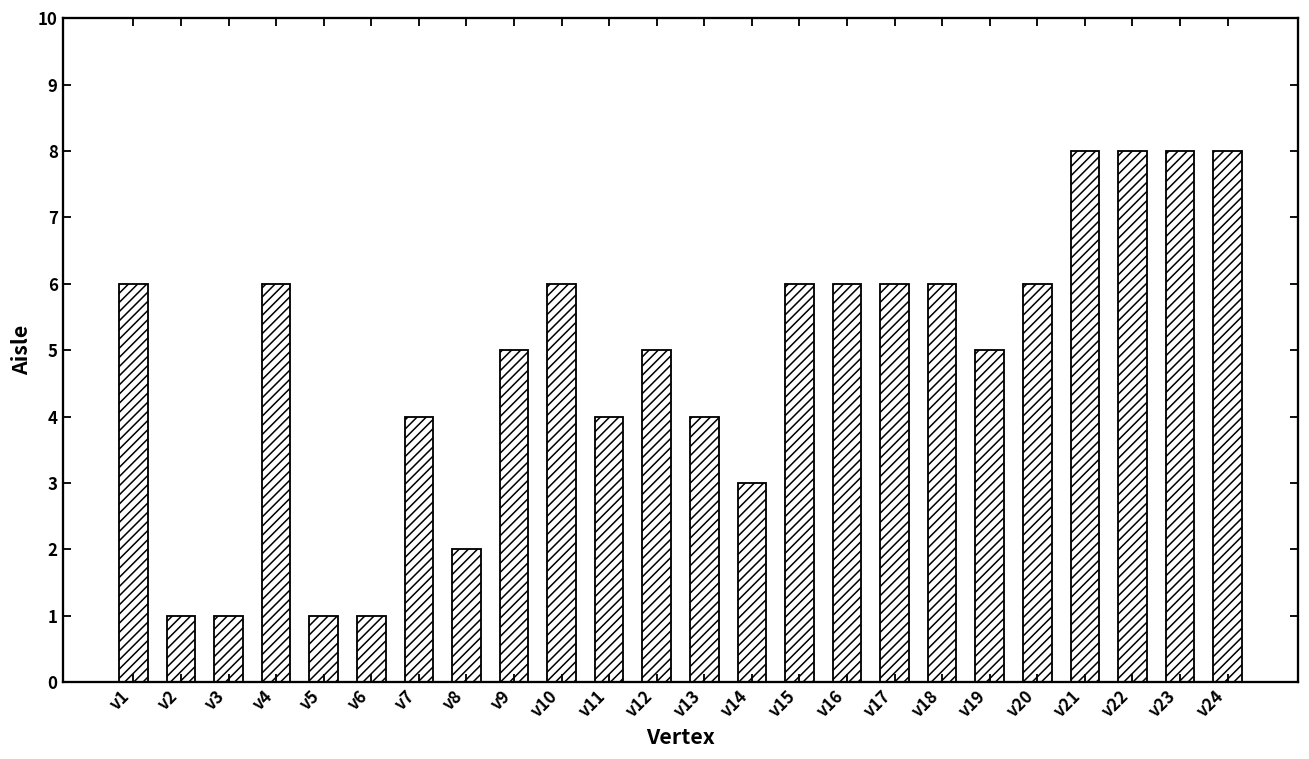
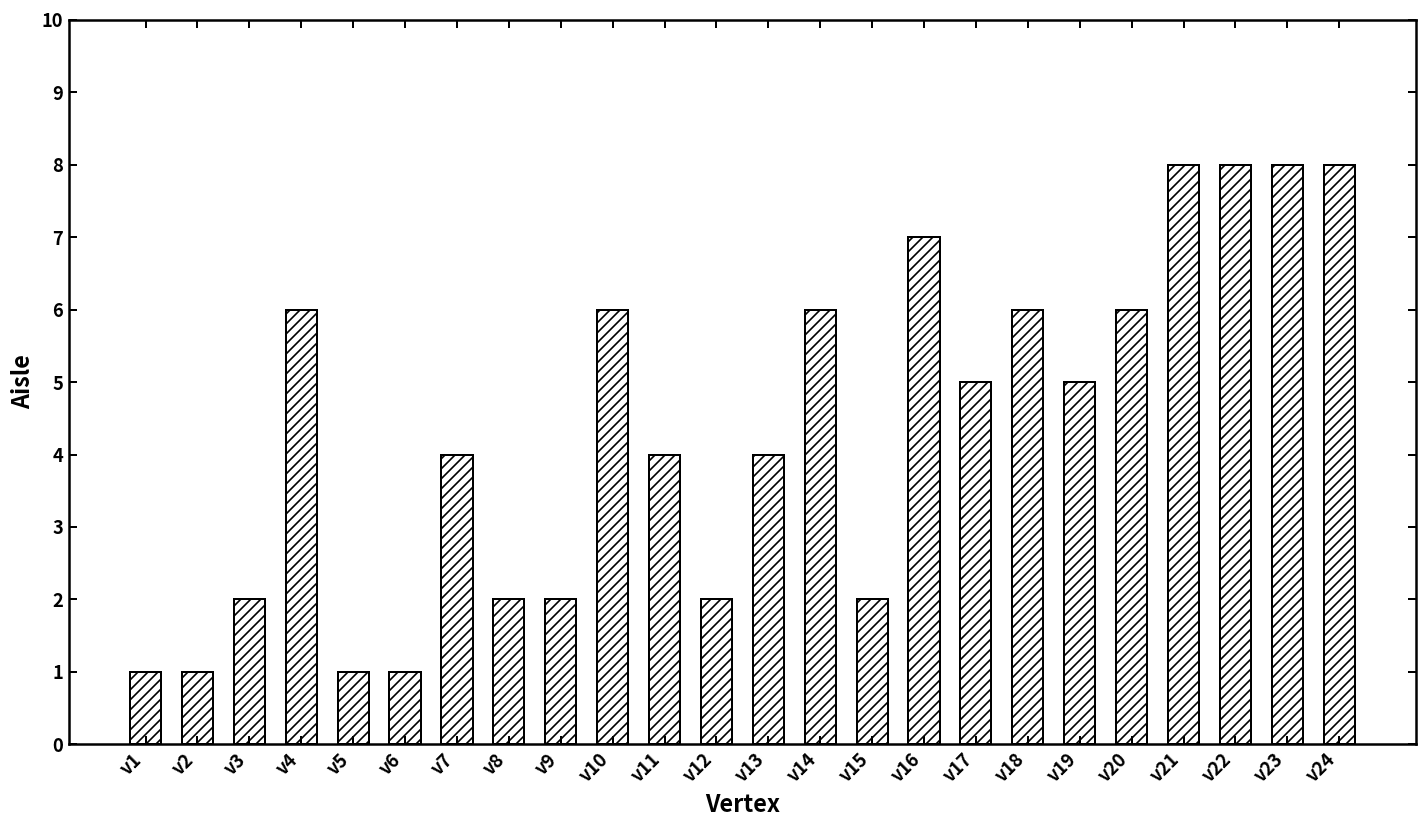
v1: 6 -> 1
v3: 1 -> 2
v9: 5 -> 2
v12: 5 -> 2
v14: 3 -> 6
v15: 6 -> 2
v16: 6 -> 7
v17: 6 -> 5
